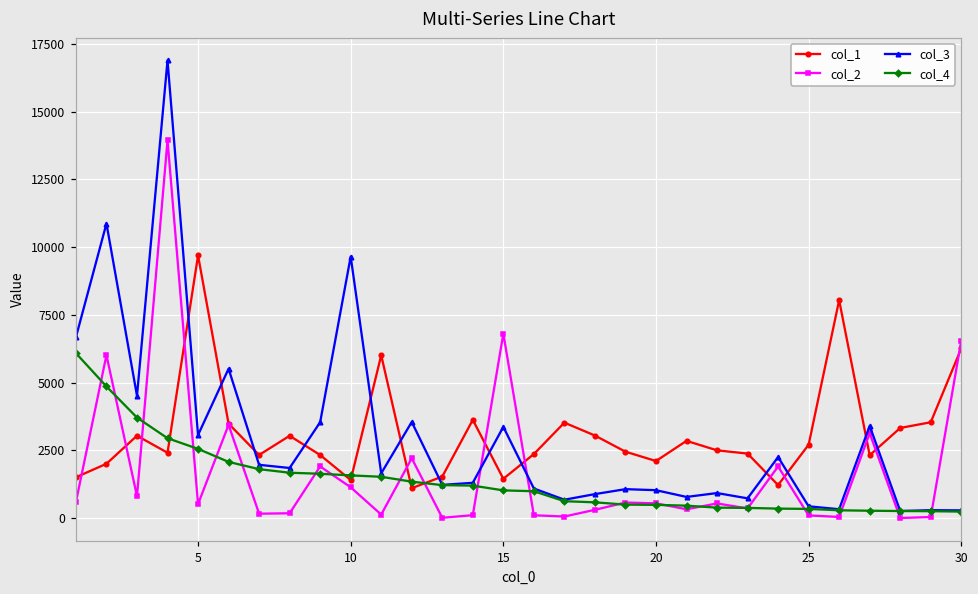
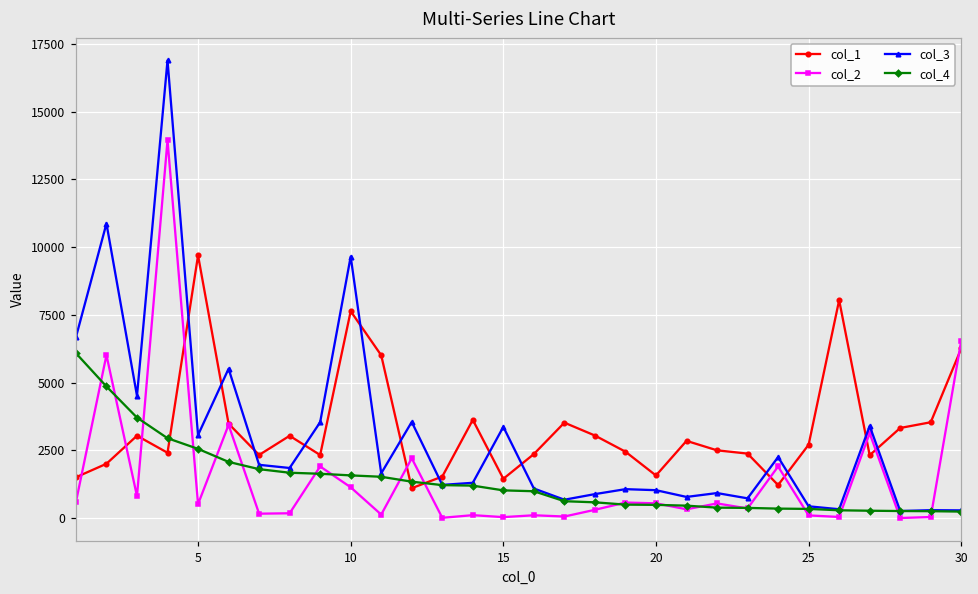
col_1, 10: 1400 -> 7600
col_2, 15: 6800 -> 0
col_1, 20: 2100 -> 1600
